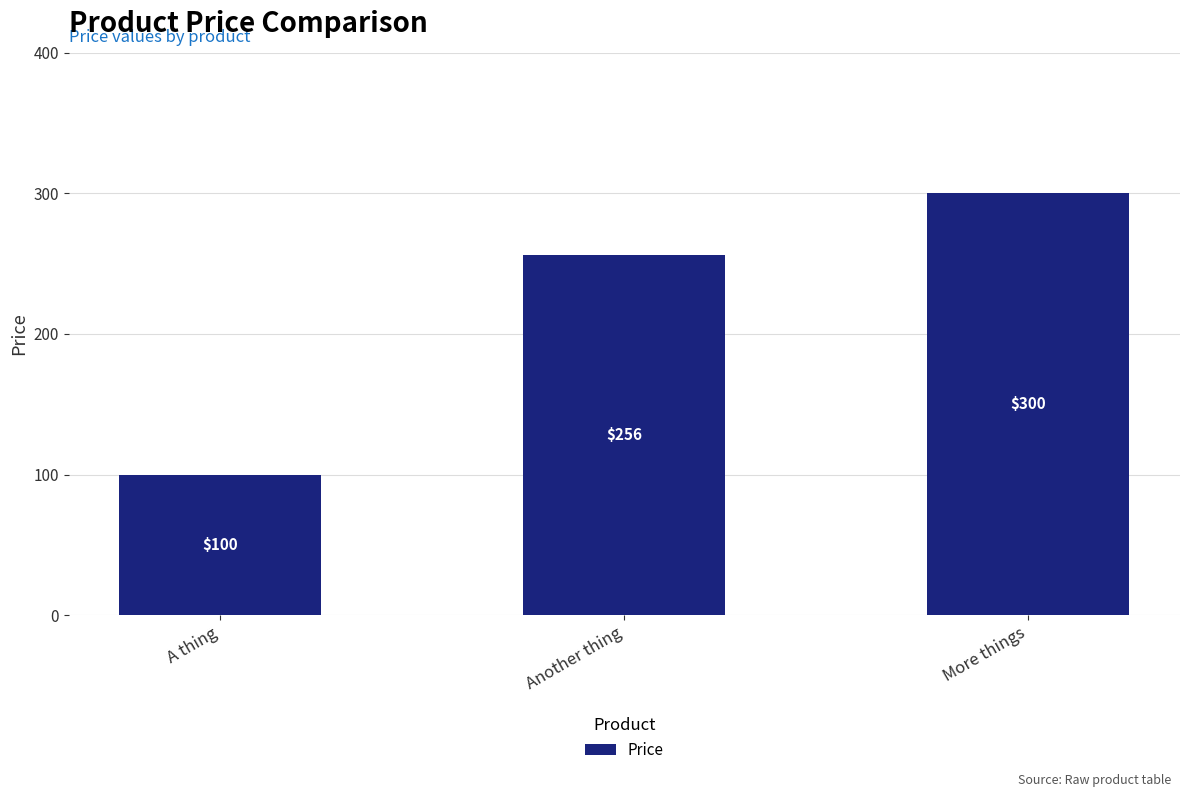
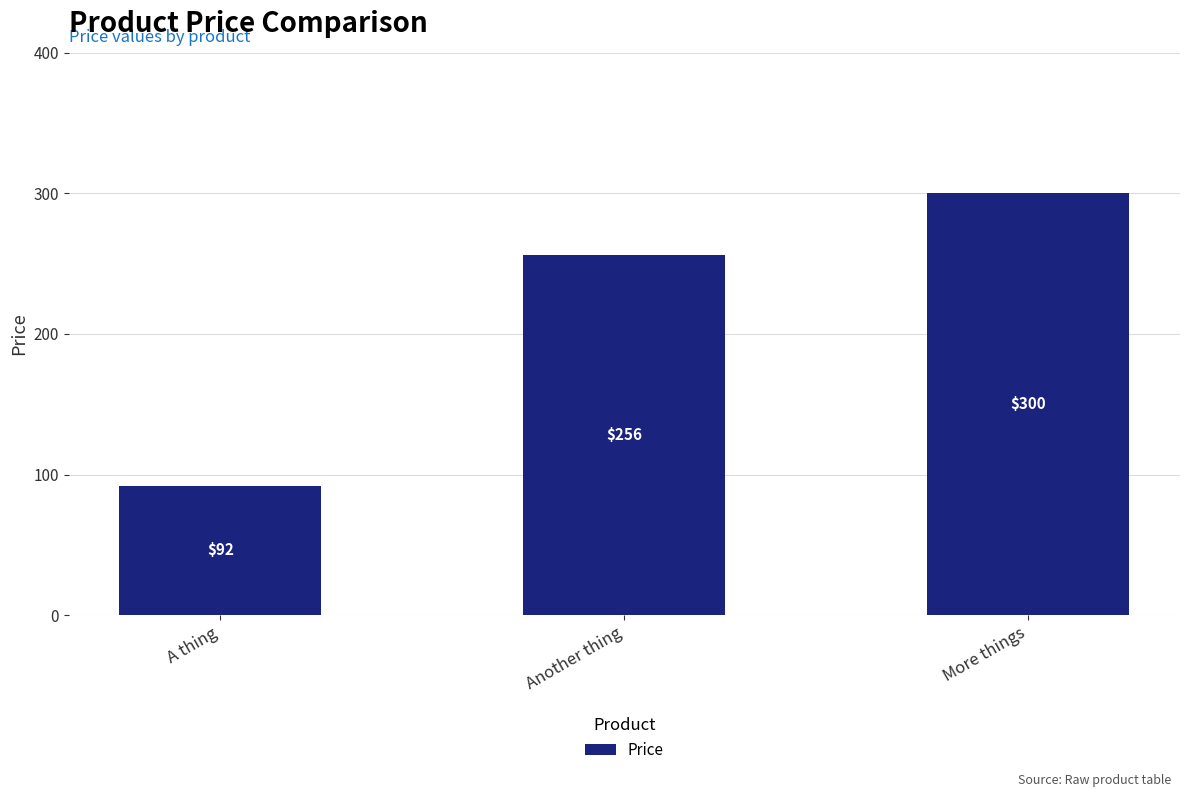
A thing: $100 -> $92
